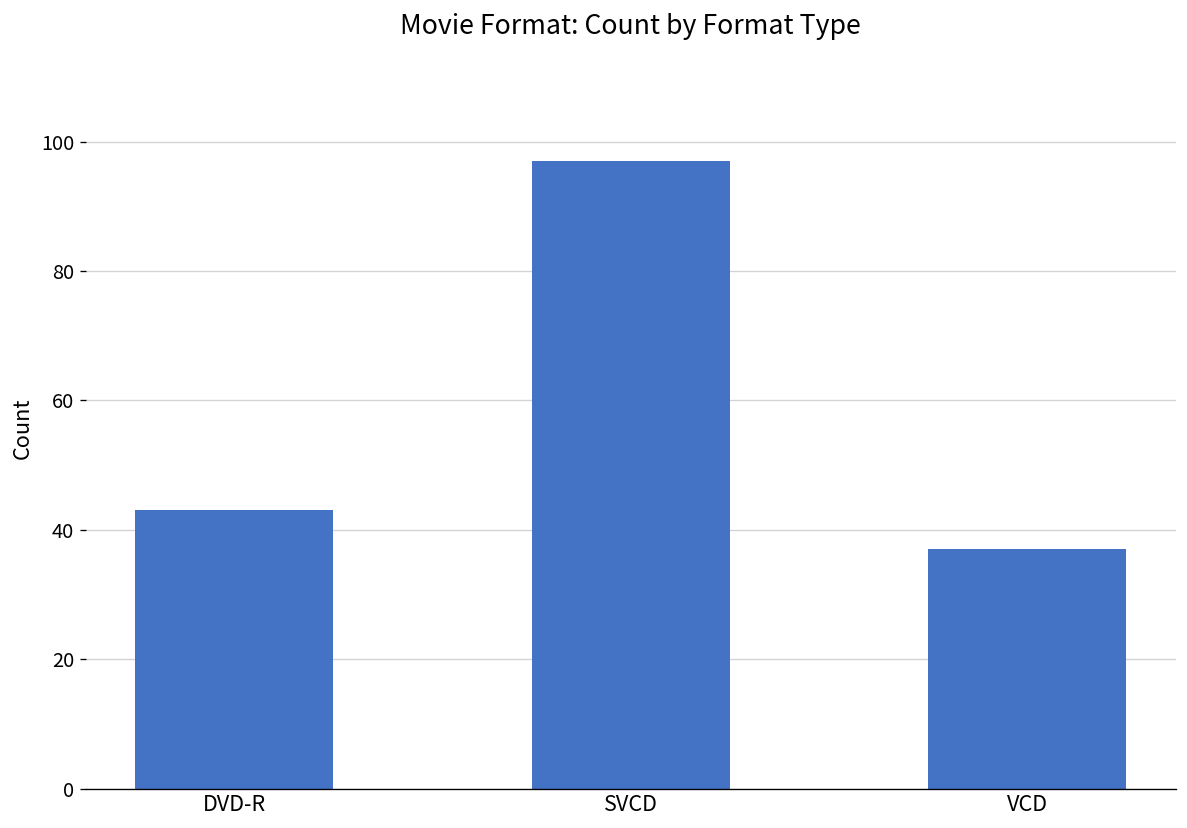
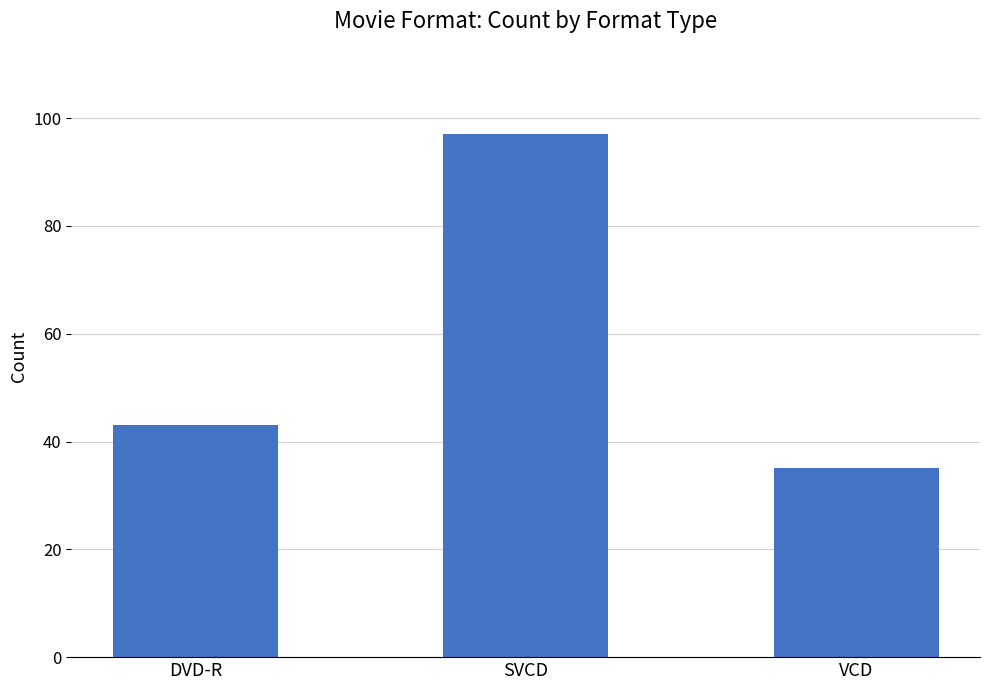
VCD: 37 -> 35
